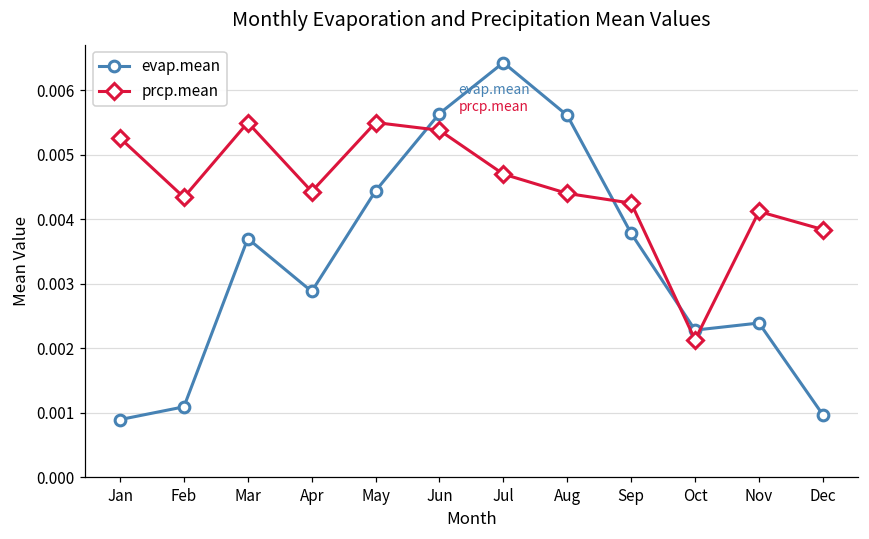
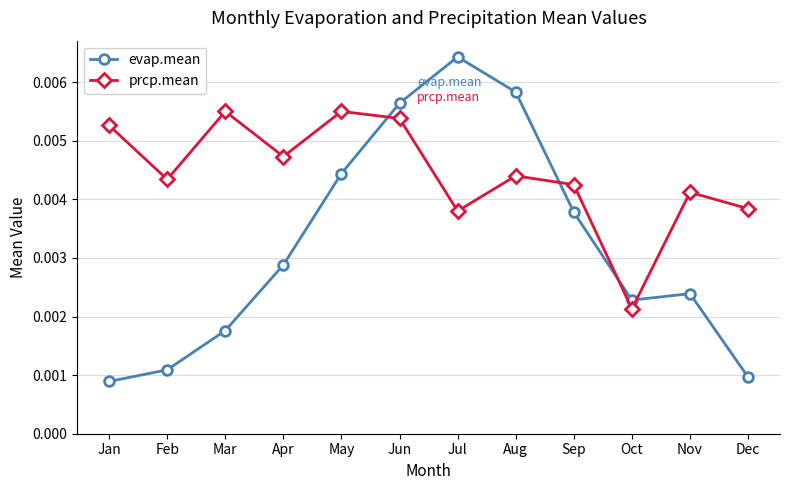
evap.mean, Mar: 0.0037 -> 0.0018
prcp.mean, Apr: 0.0044 -> 0.0047
prcp.mean, Jul: 0.0047 -> 0.0038
evap.mean, Aug: 0.0056 -> 0.0058
